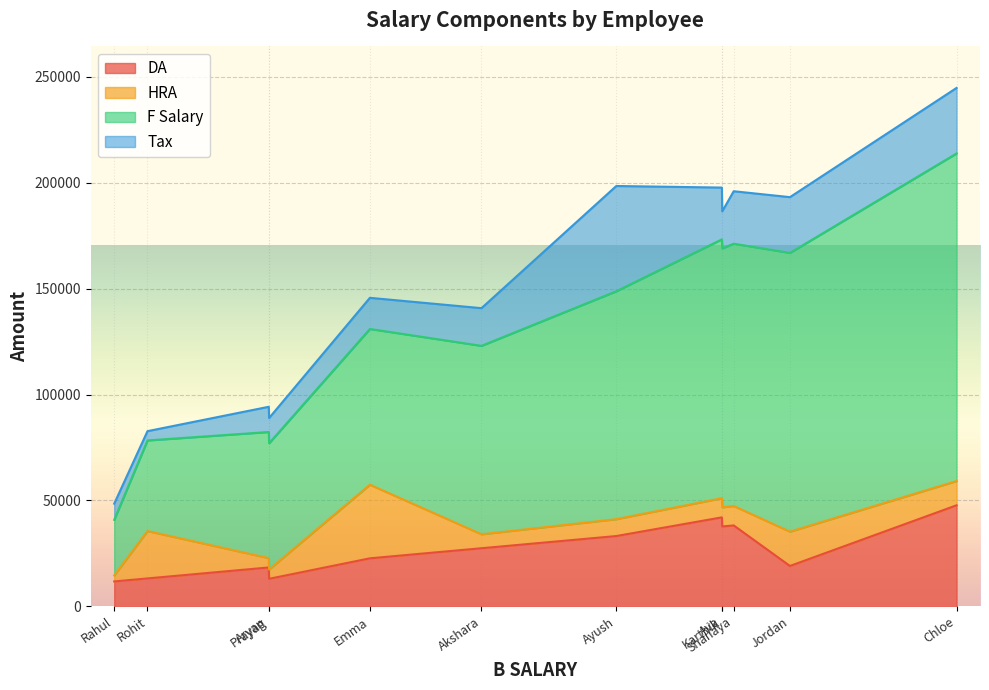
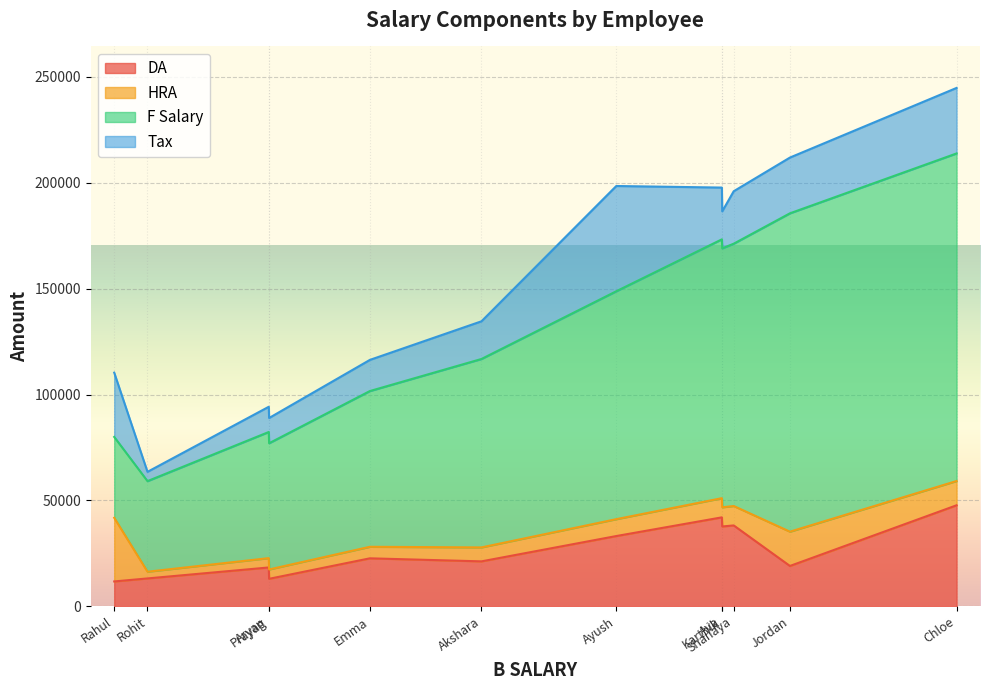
HRA, Rahul: 3000 -> 30000
F Salary, Rahul: 26000 -> 38000
Tax, Rahul: 8000 -> 30000
HRA, Rohit: 22000 -> 3000
HRA, Emma: 35000 -> 5000
DA, Akshara: 27000 -> 21000
F Salary, Jordan: 132000 -> 150000
